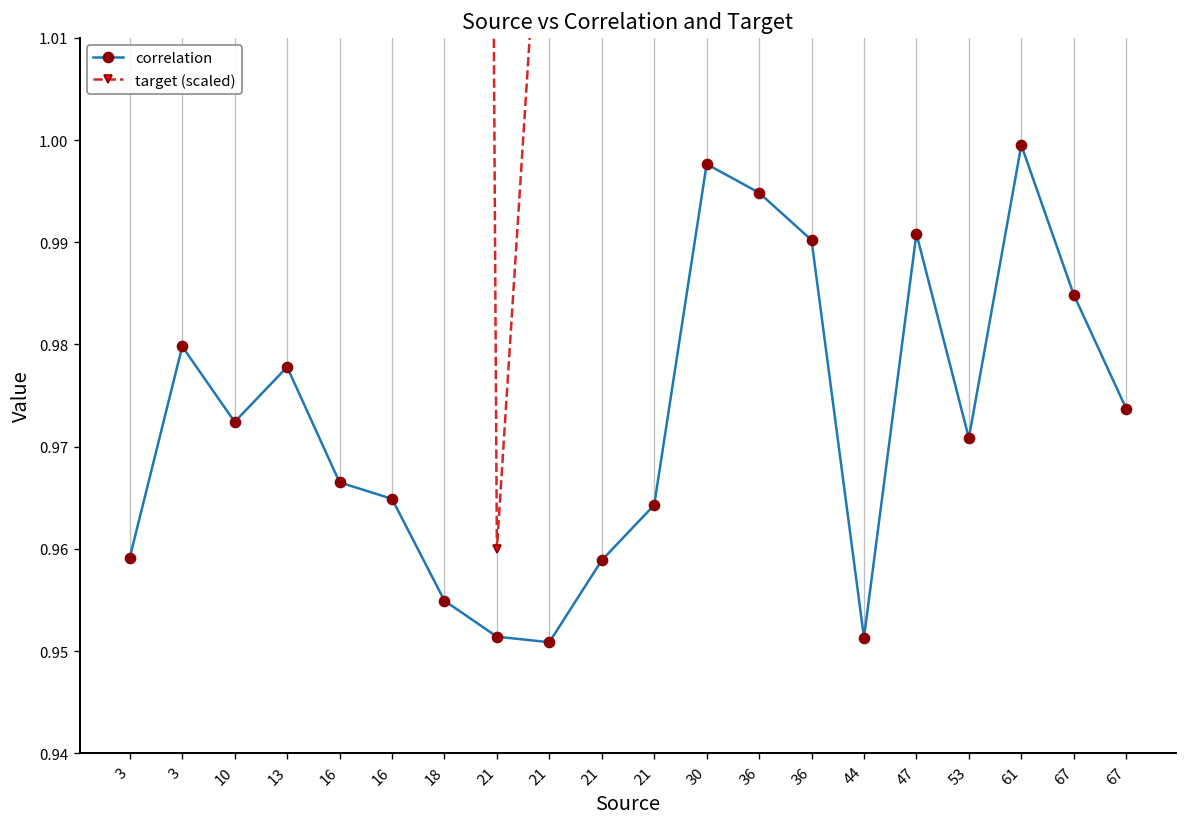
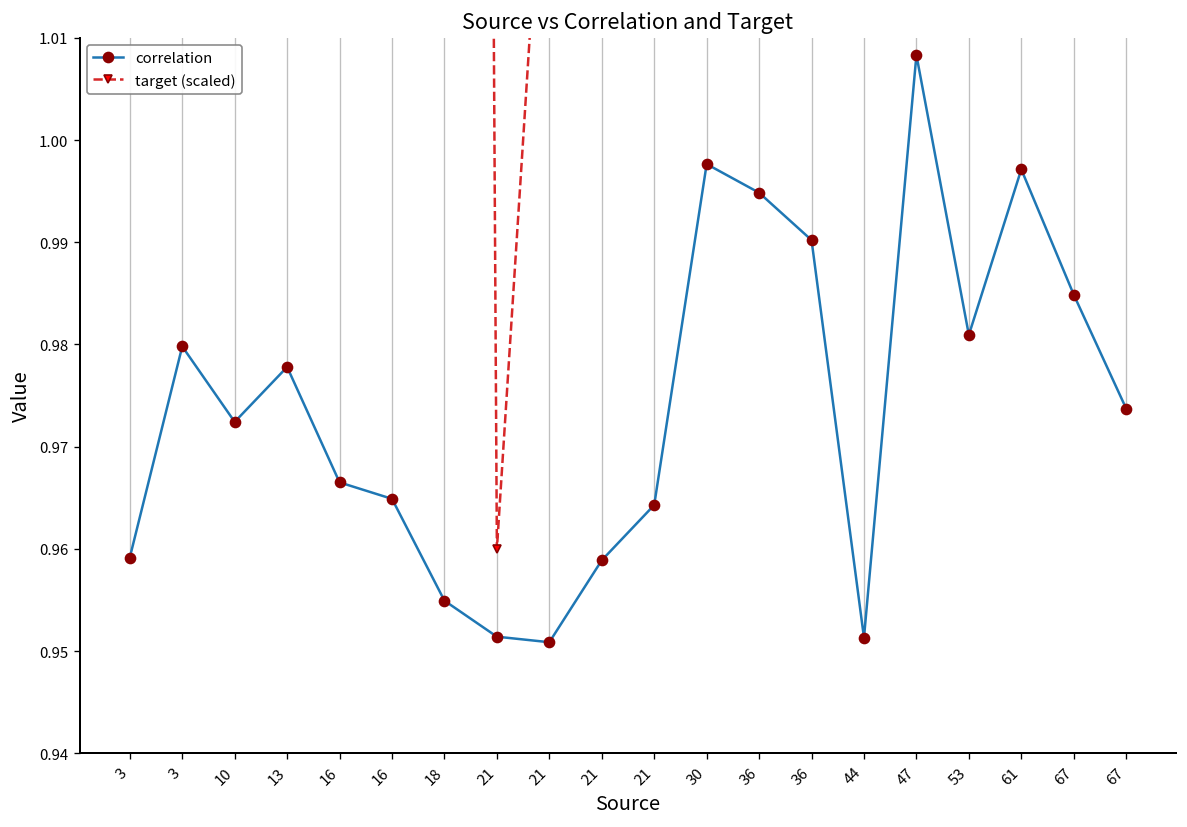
correlation, 47: 0.991 -> 1.008
correlation, 53: 0.971 -> 0.981
correlation, 61: 1.000 -> 0.997
